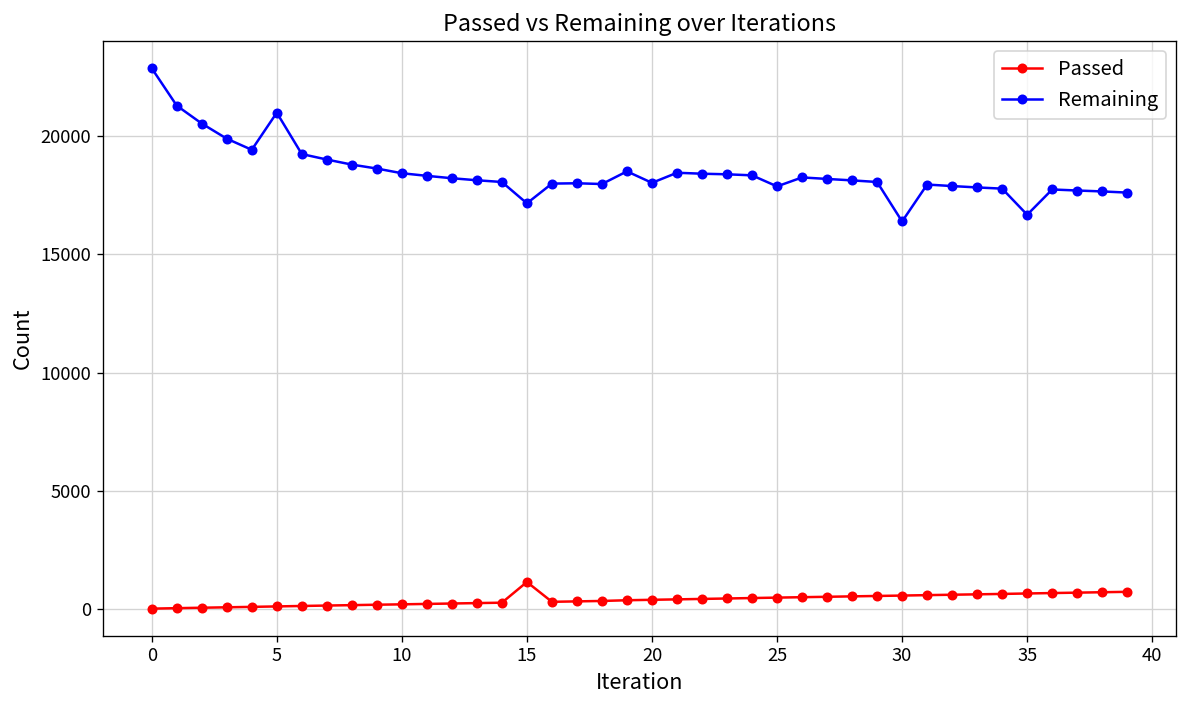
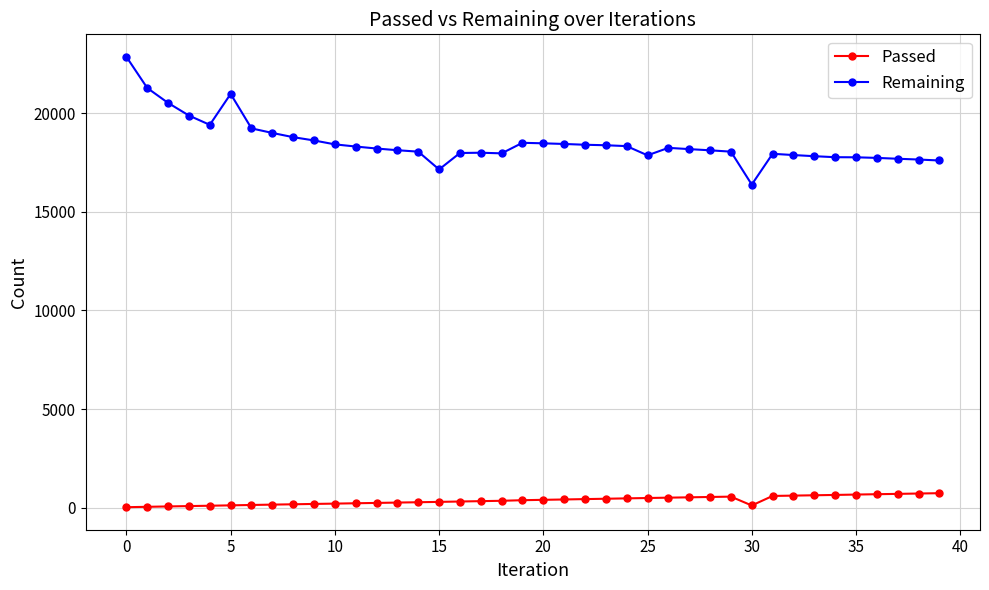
Passed, 15: 1100 -> 300
Remaining, 20: 18000 -> 18500
Passed, 30: 600 -> 100
Remaining, 35: 16700 -> 17800
